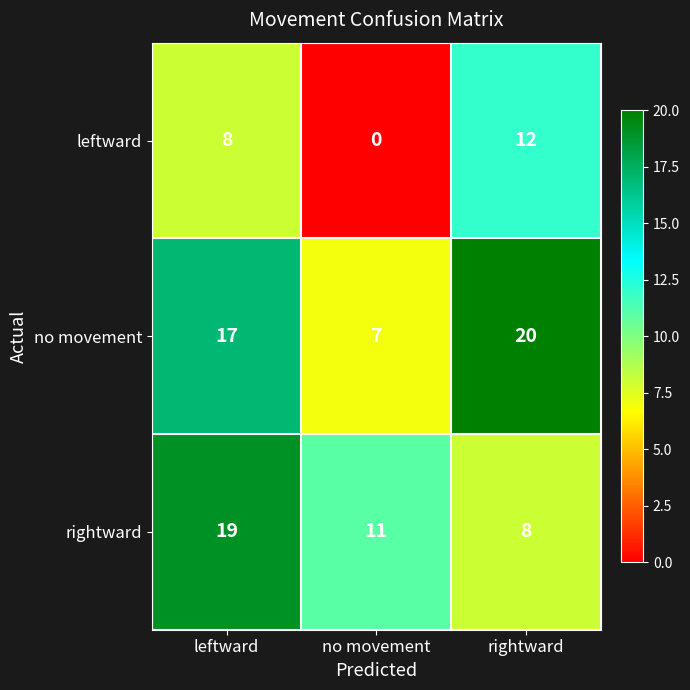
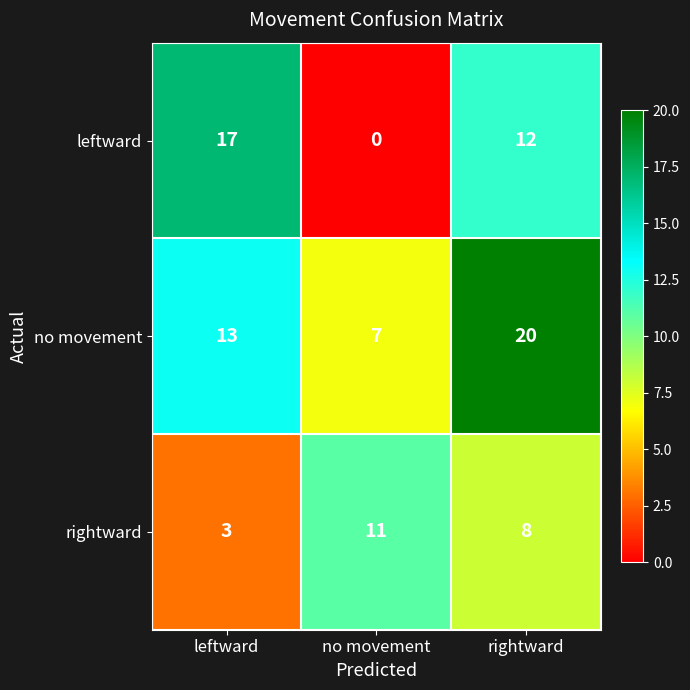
leftward, leftward: 8 -> 17
no movement, leftward: 17 -> 13
rightward, leftward: 19 -> 3
